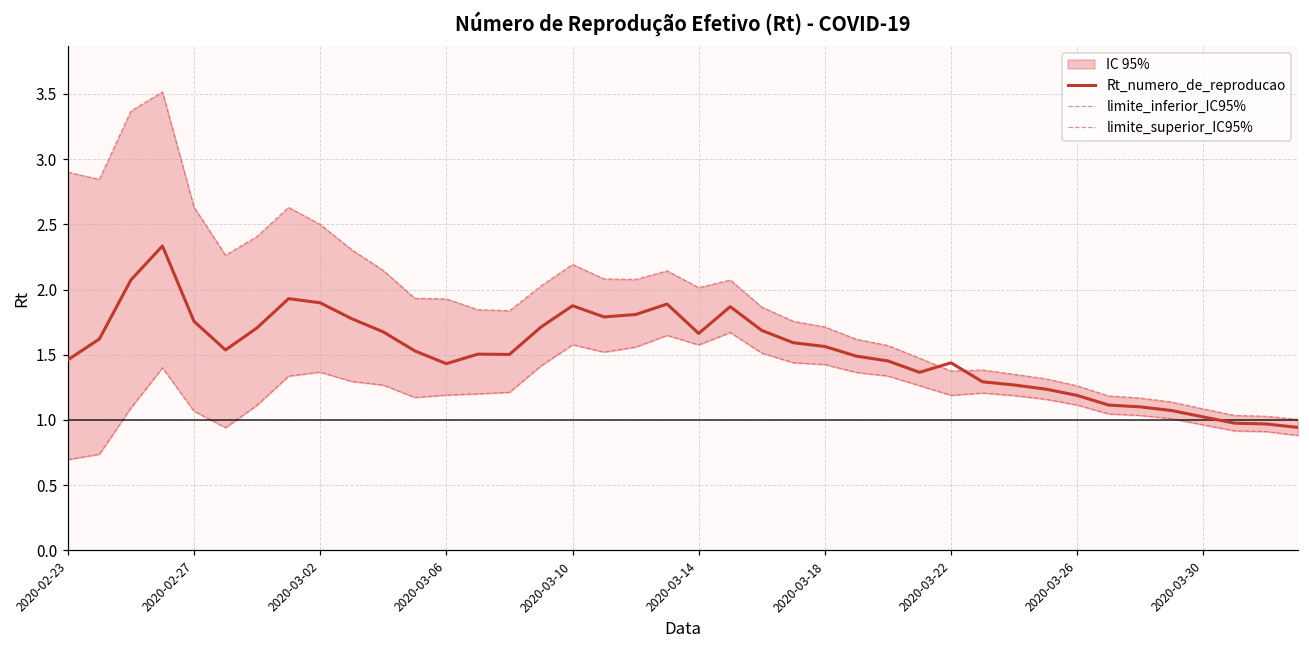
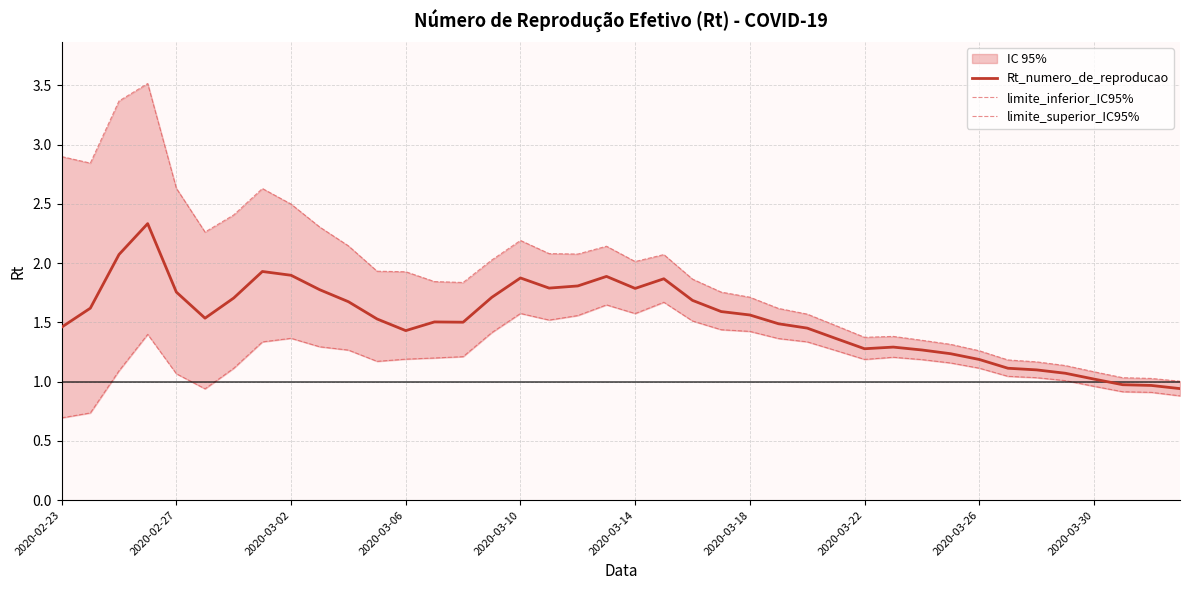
Rt_numero_de_reproducao, 2020-03-14: 1.66 -> 1.79
Rt_numero_de_reproducao, 2020-03-22: 1.44 -> 1.28
